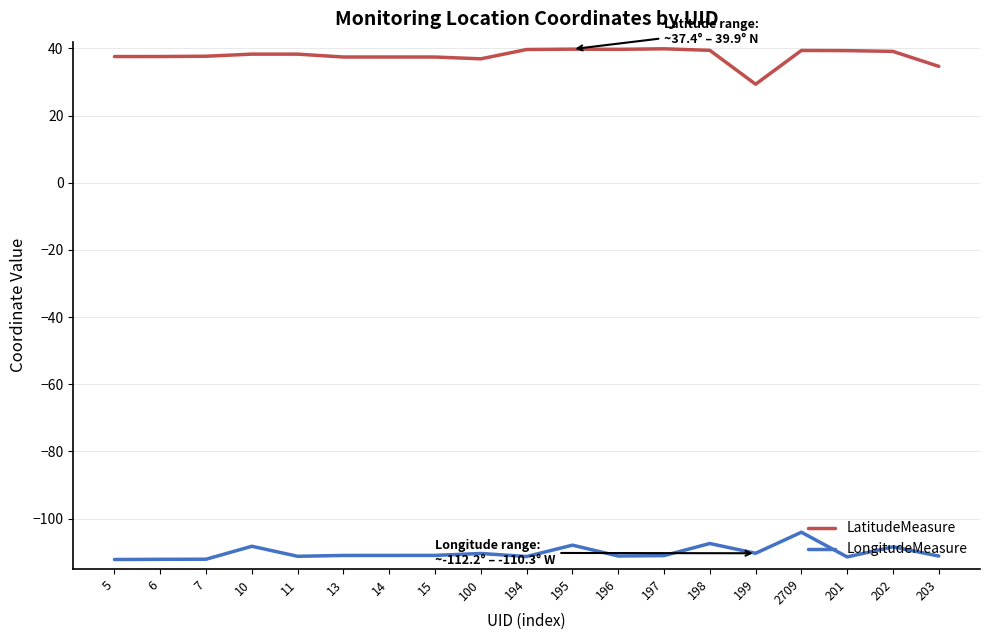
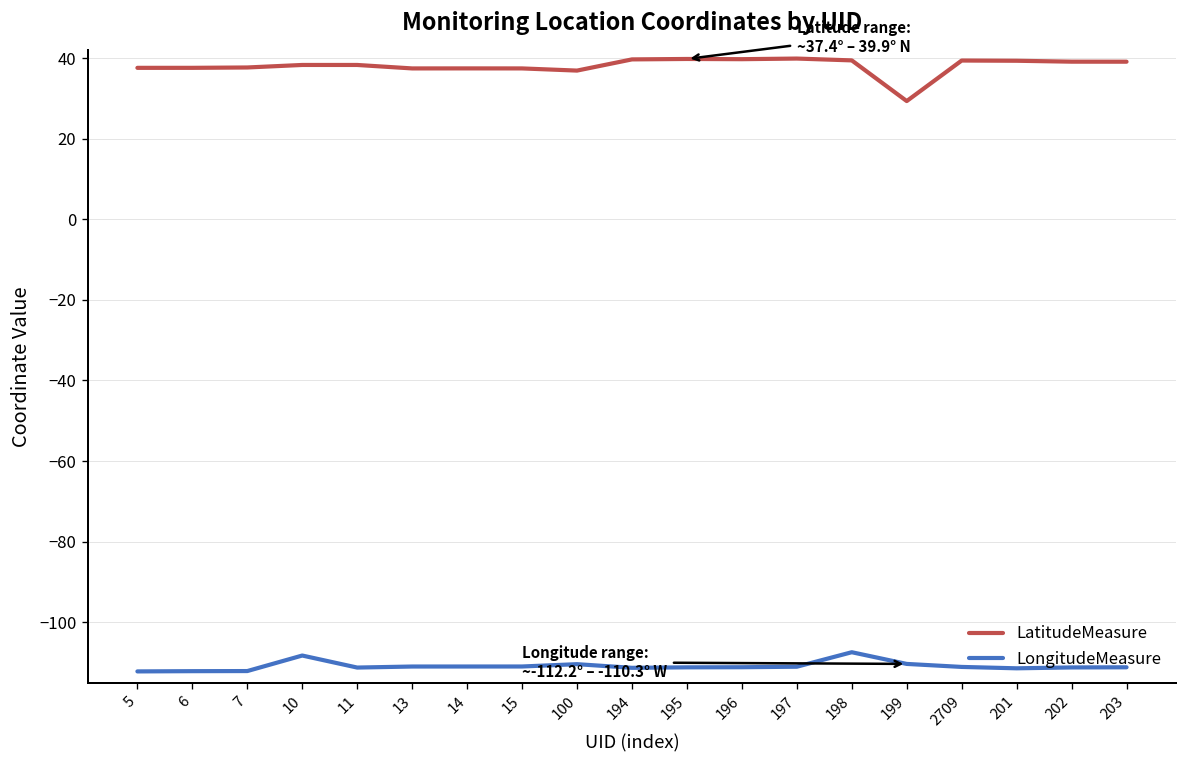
LongitudeMeasure, 195: -108 -> -111
LongitudeMeasure, 2709: -104 -> -111
LongitudeMeasure, 202: -108 -> -111
LatitudeMeasure, 203: 35 -> 39
